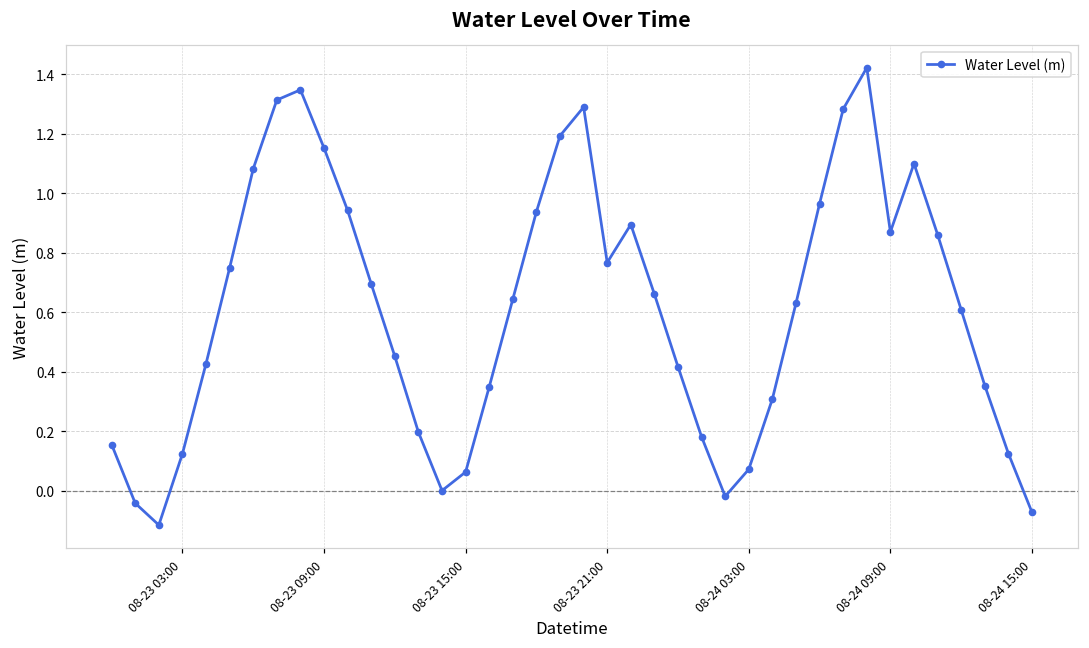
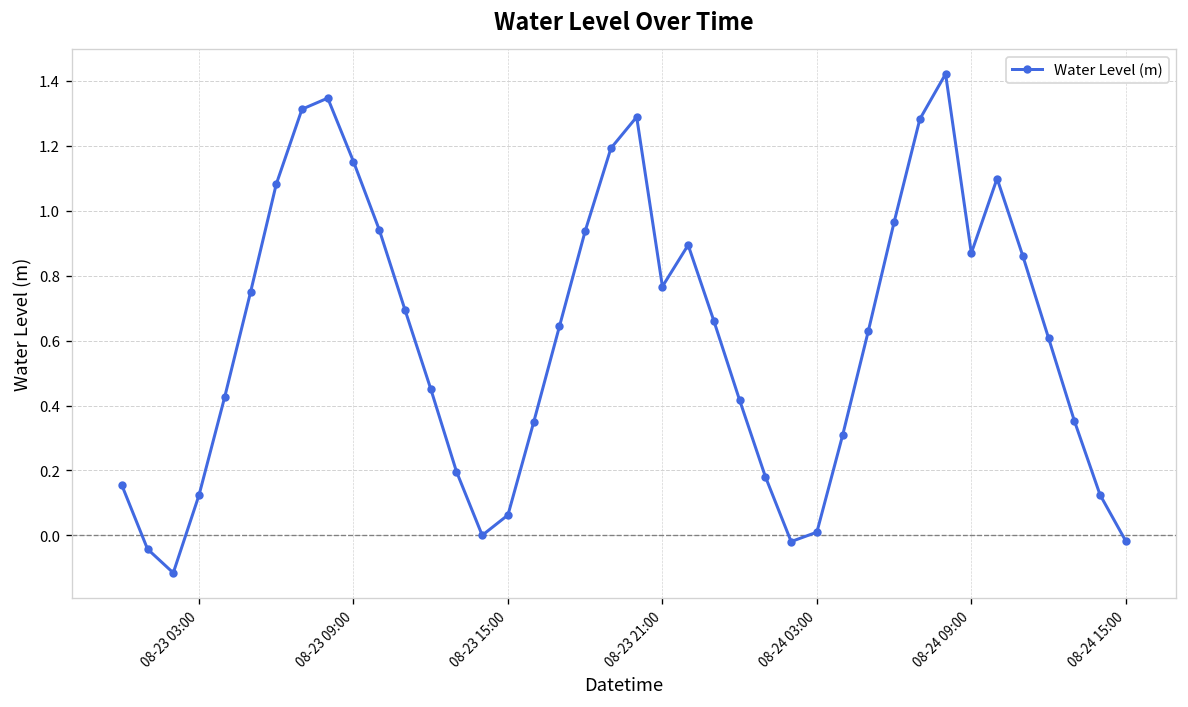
08-24 03:00: 0.07 -> 0.01
08-24 15:00: -0.07 -> -0.02
